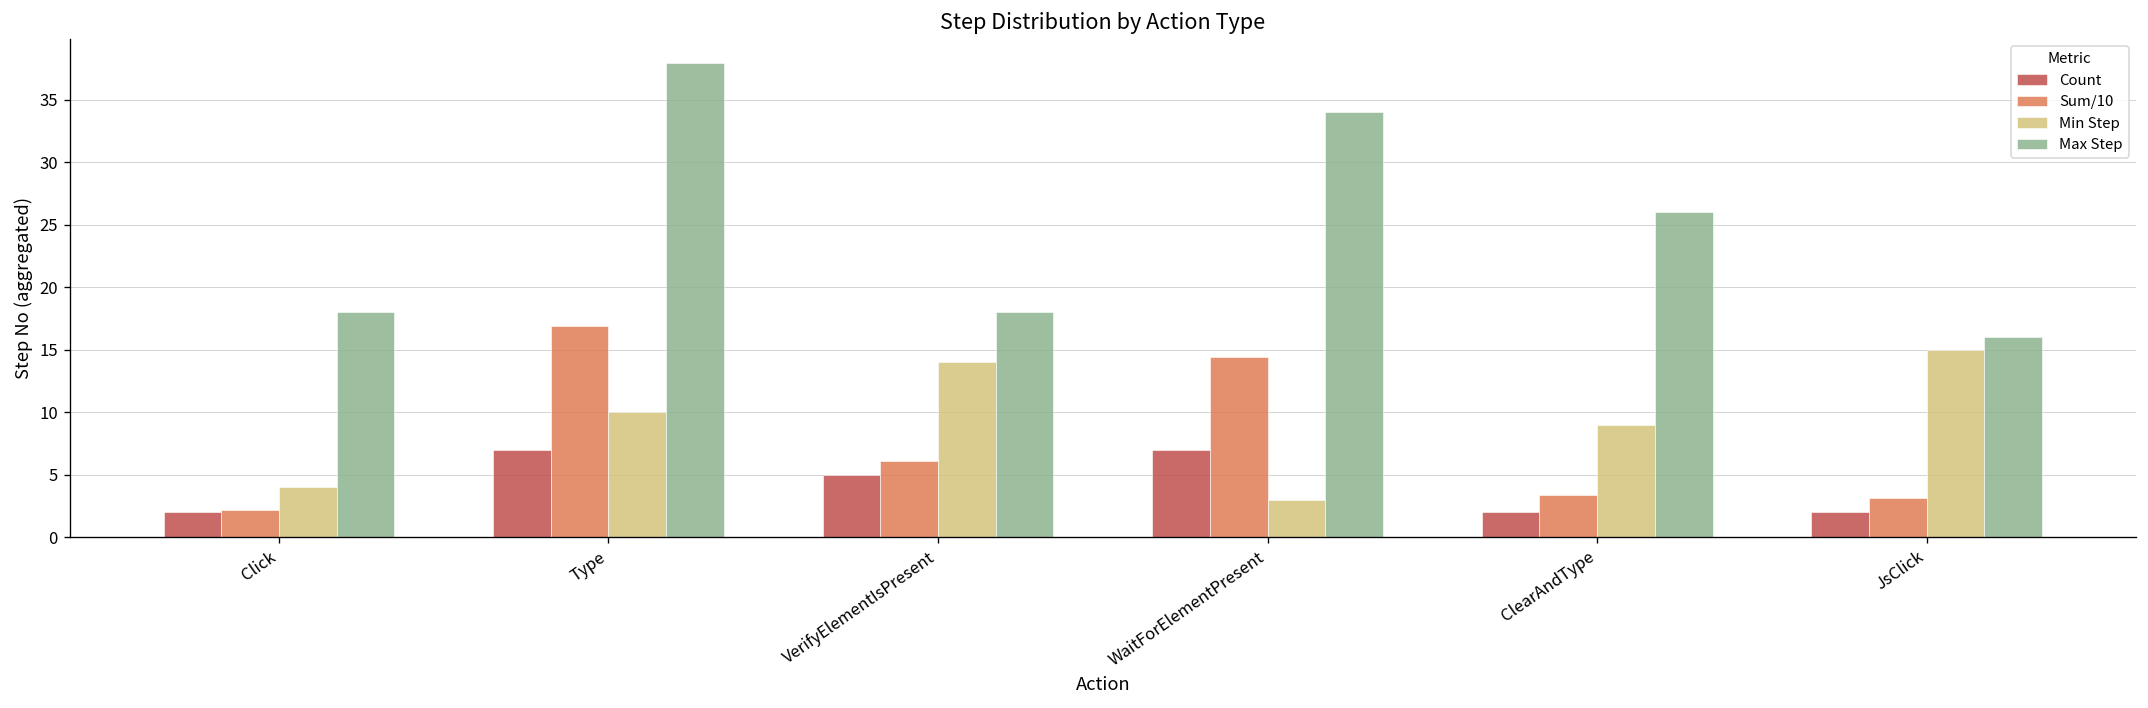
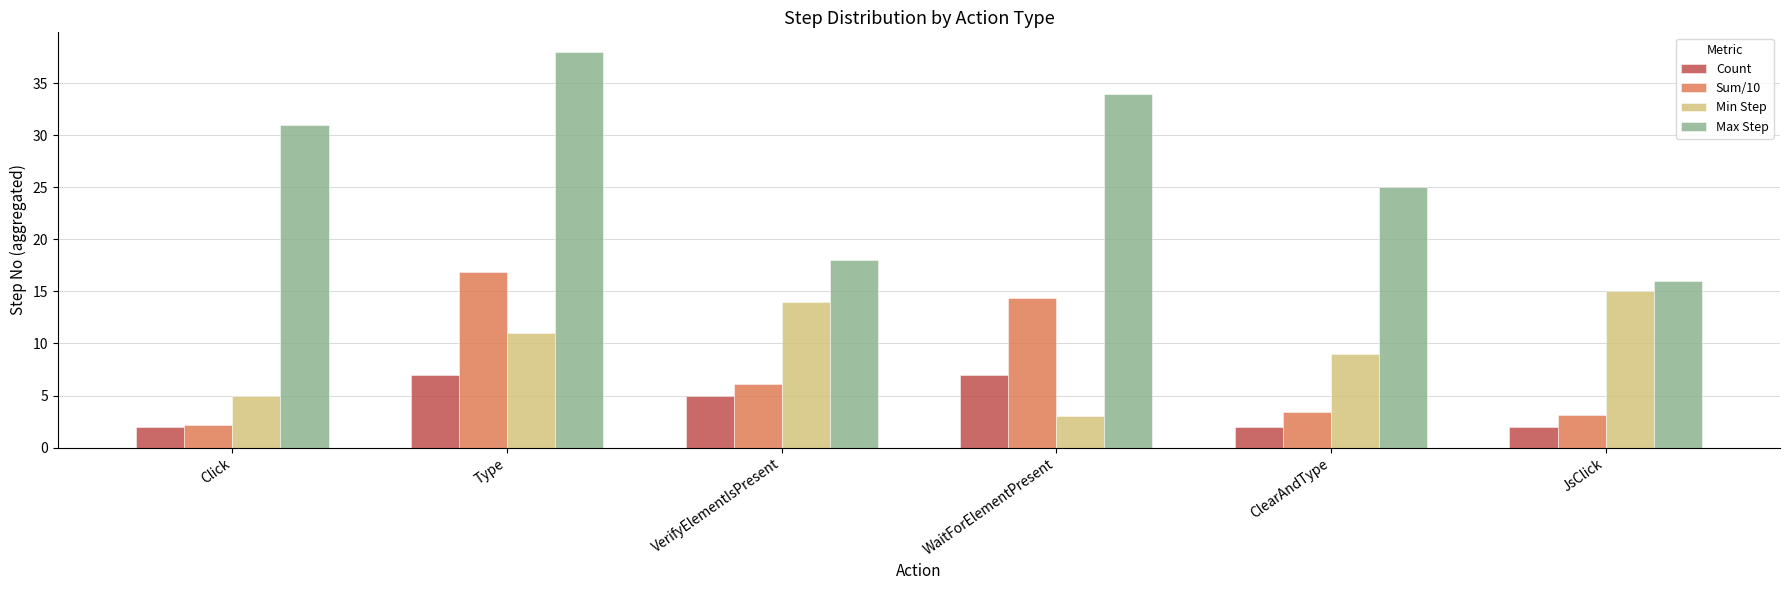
Min Step, Click: 4 -> 5
Max Step, Click: 18 -> 31
Min Step, Type: 10 -> 11
Max Step, ClearAndType: 26 -> 25
